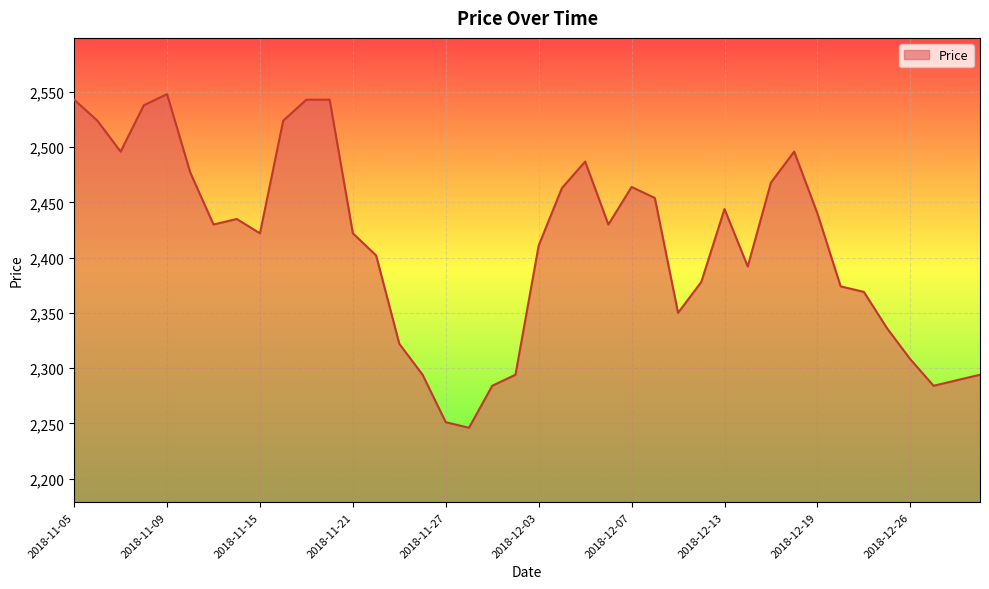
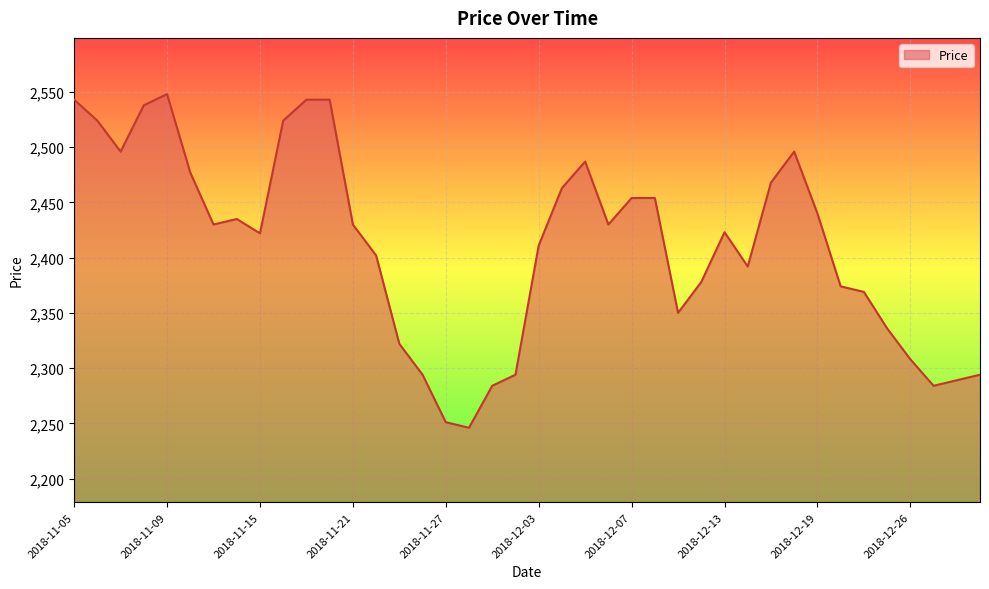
2018-11-21: 2,422 -> 2,430
2018-12-07: 2,464 -> 2,454
2018-12-13: 2,444 -> 2,423
